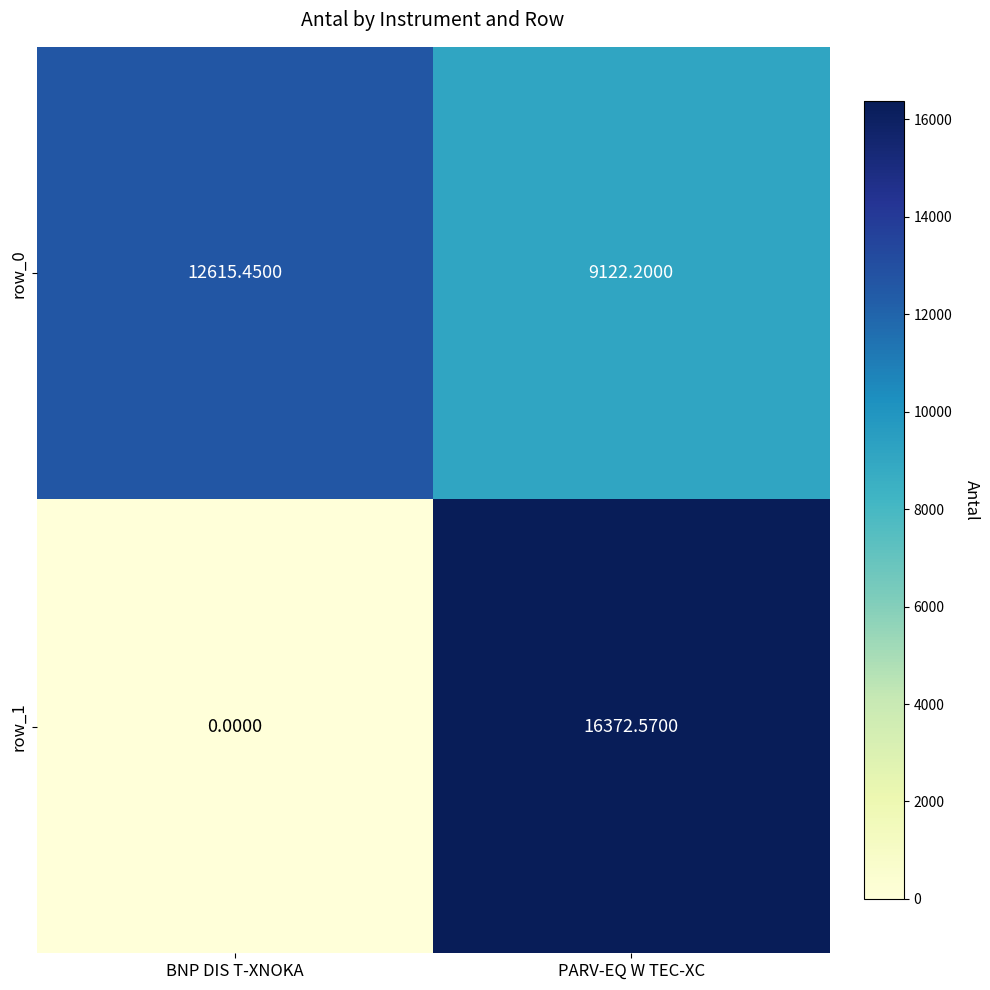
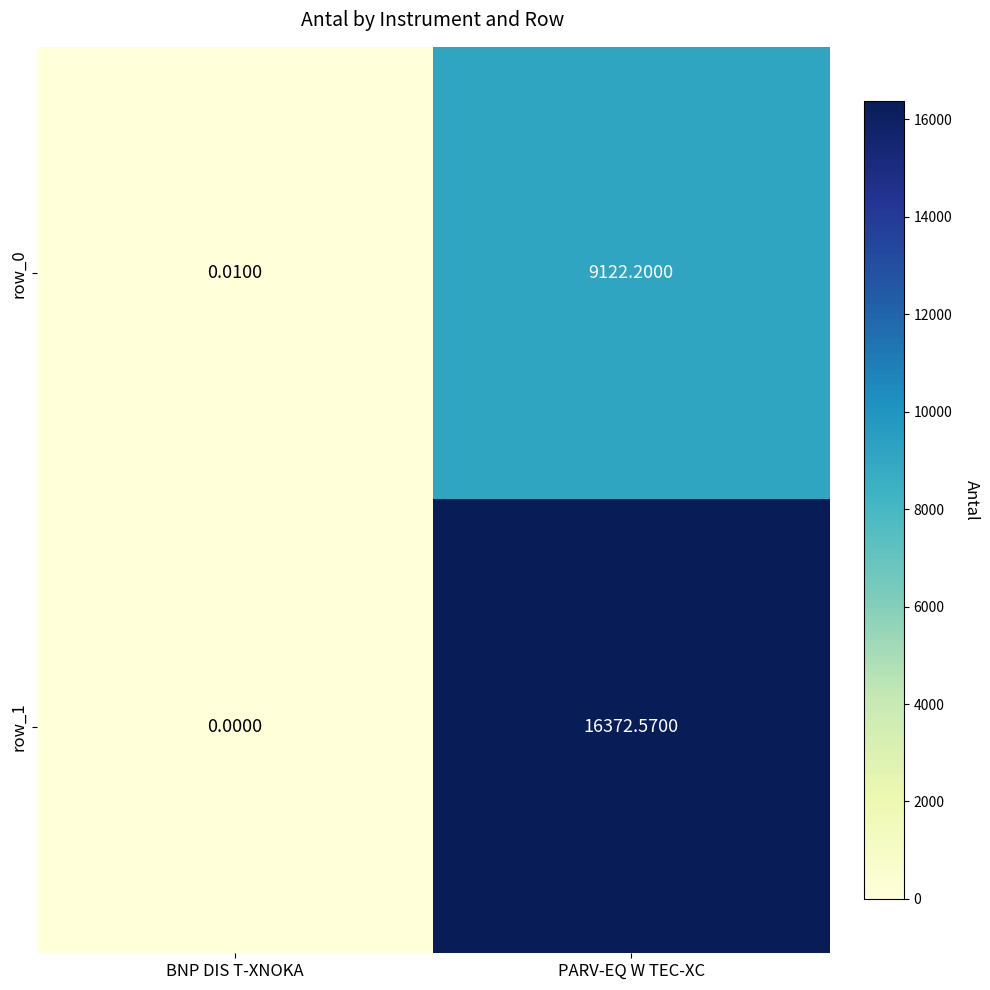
row_0, BNP DIS T-XNOKA: 12615.4500 -> 0.0100
